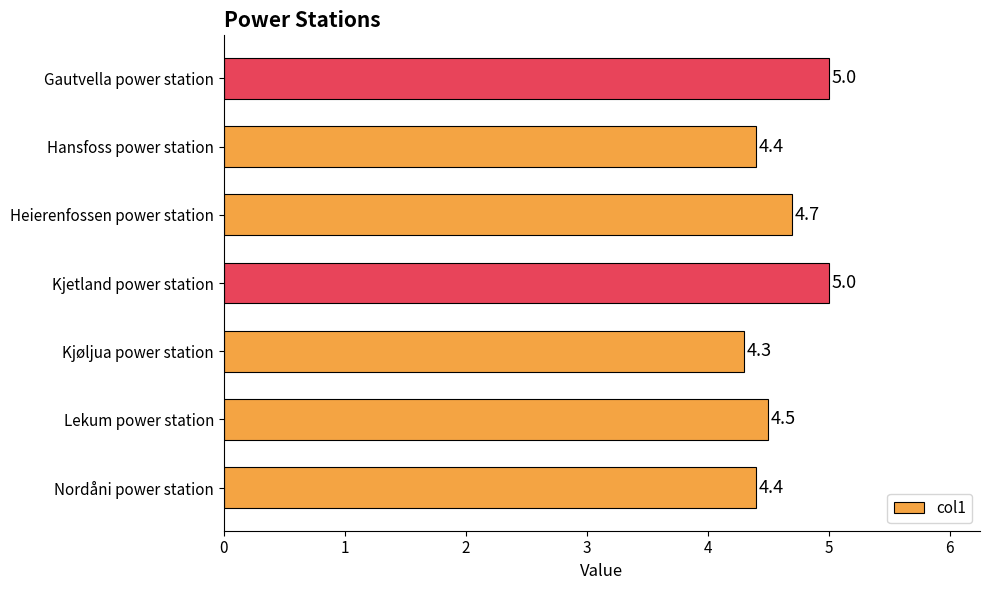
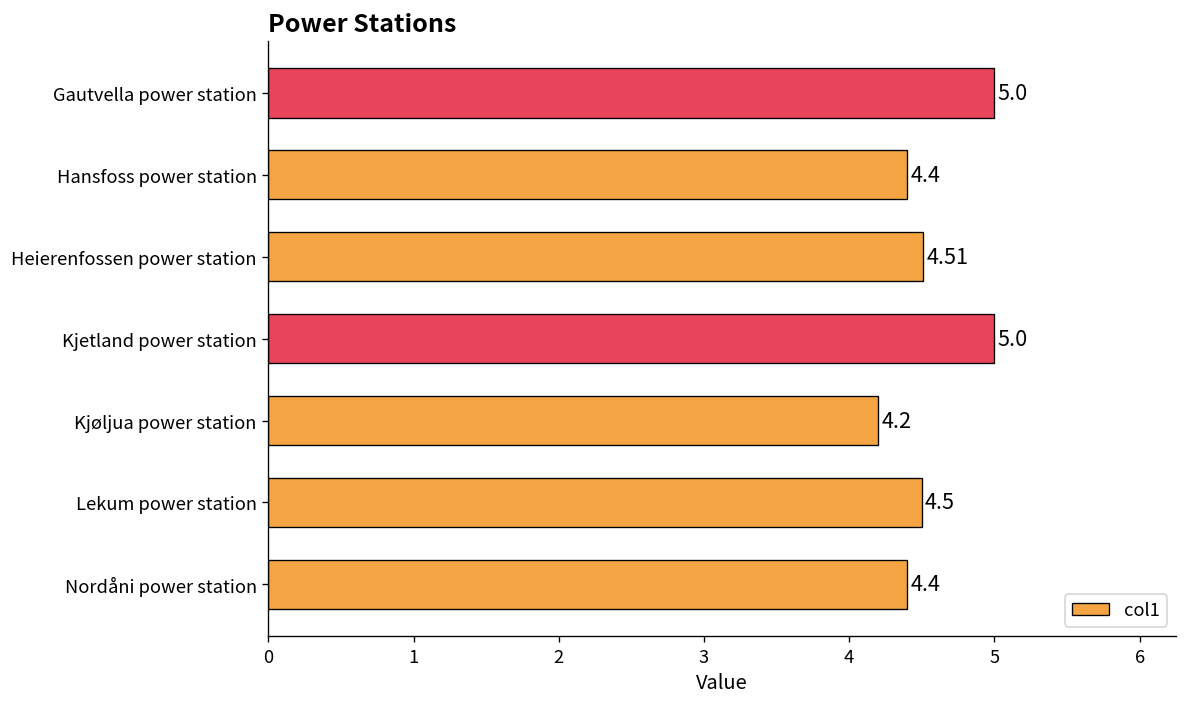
Heierenfossen power station: 4.7 -> 4.51
Kjøljua power station: 4.3 -> 4.2
